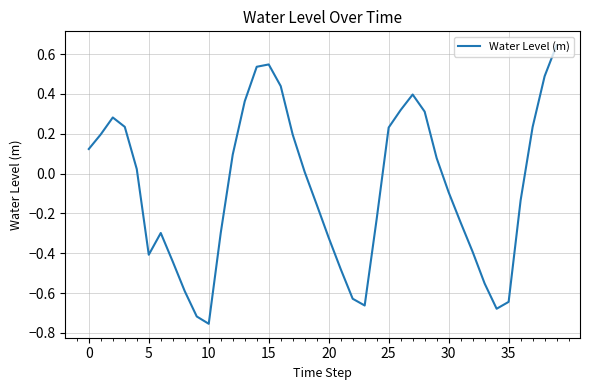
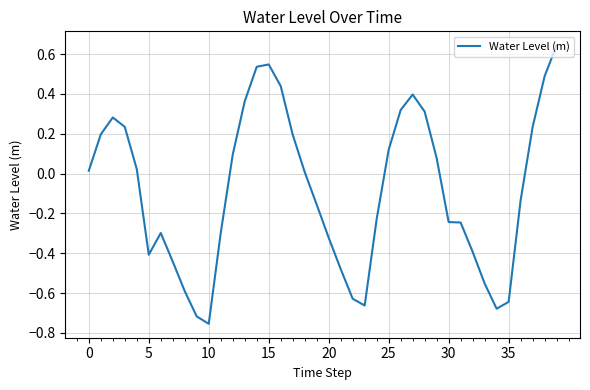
0: 0.12 -> 0.01
25: 0.23 -> 0.12
30: -0.09 -> -0.24
